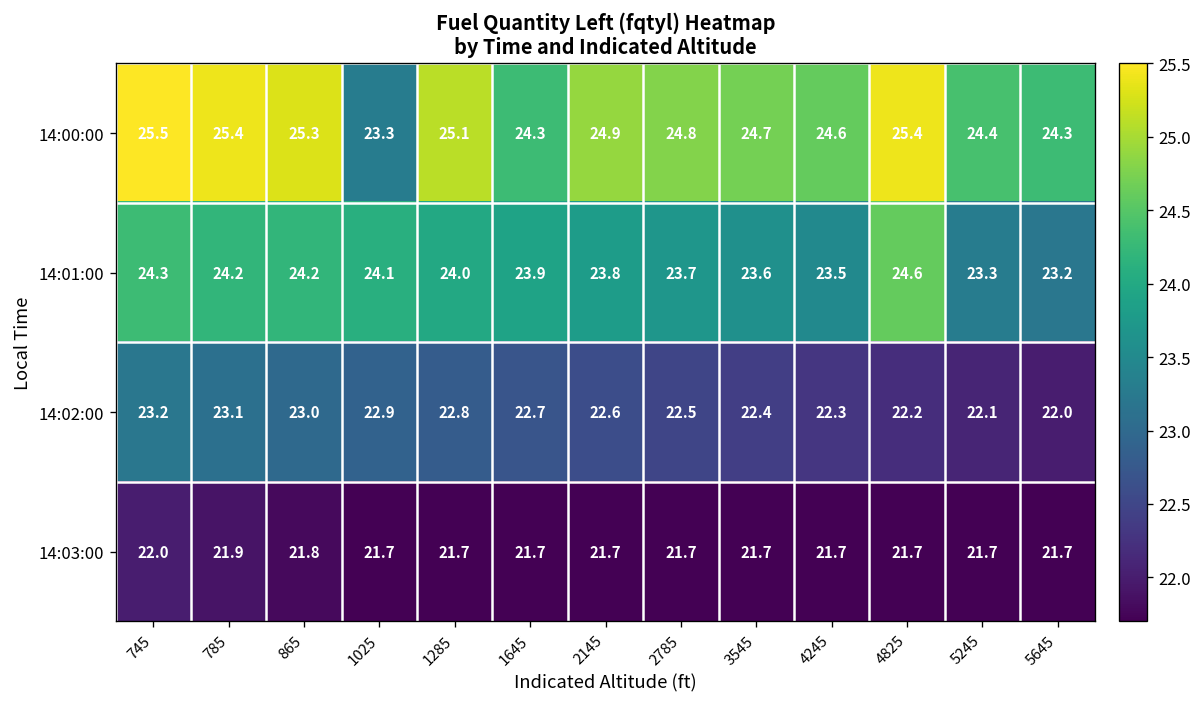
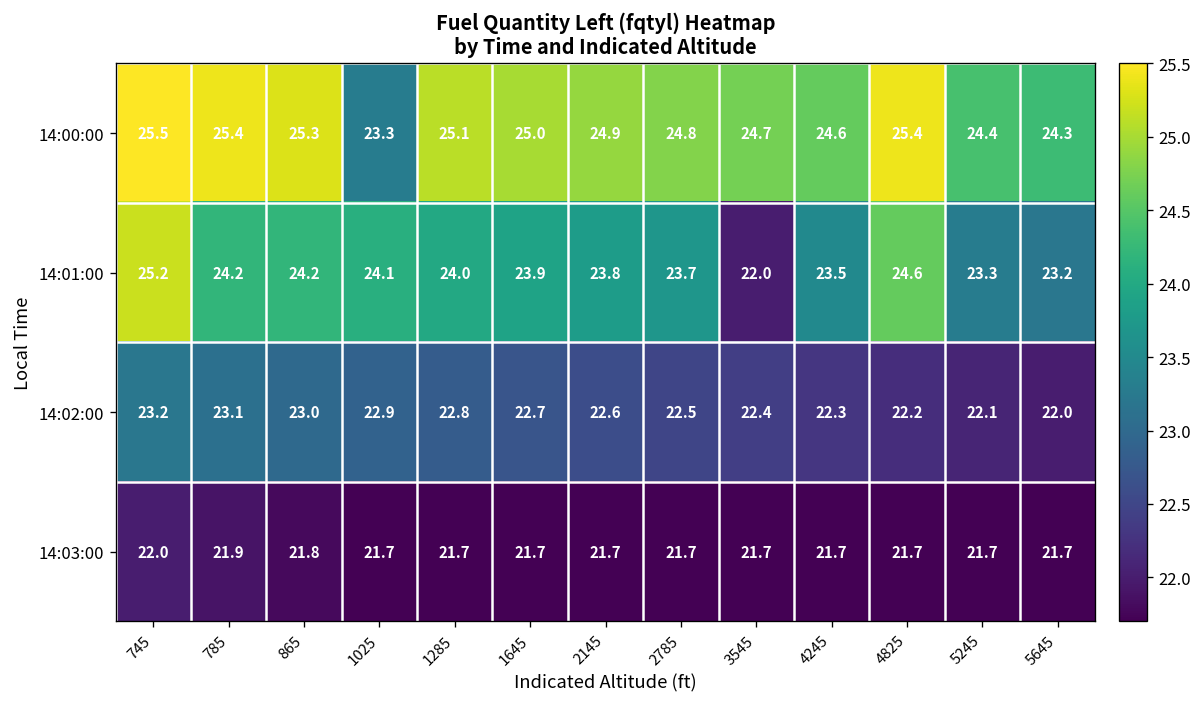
14:00:00, 1645: 24.3 -> 25.0
14:01:00, 745: 24.3 -> 25.2
14:01:00, 3545: 23.6 -> 22.0
